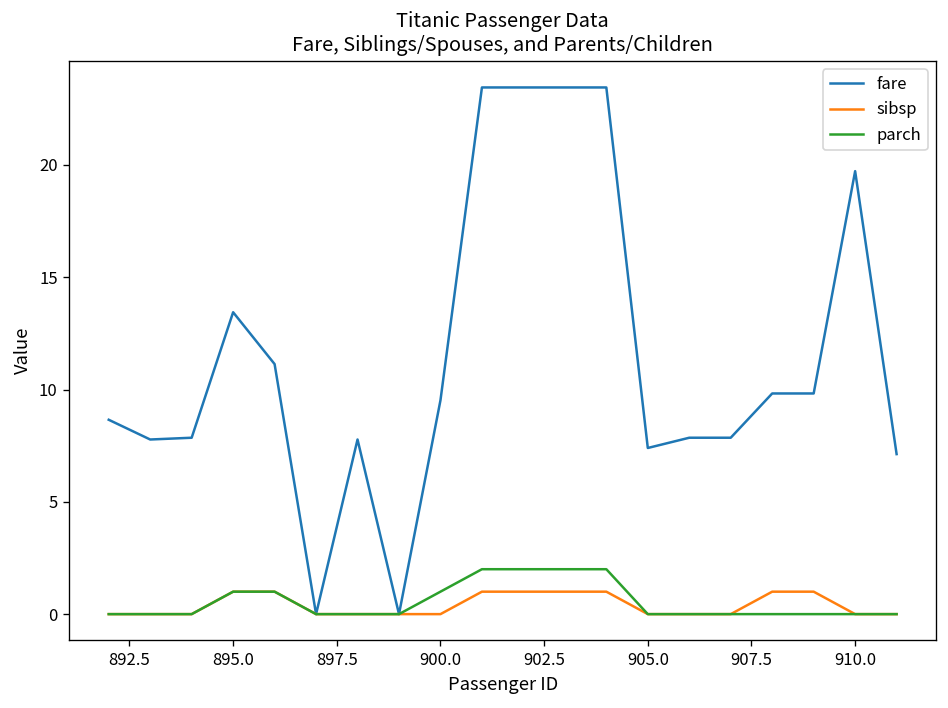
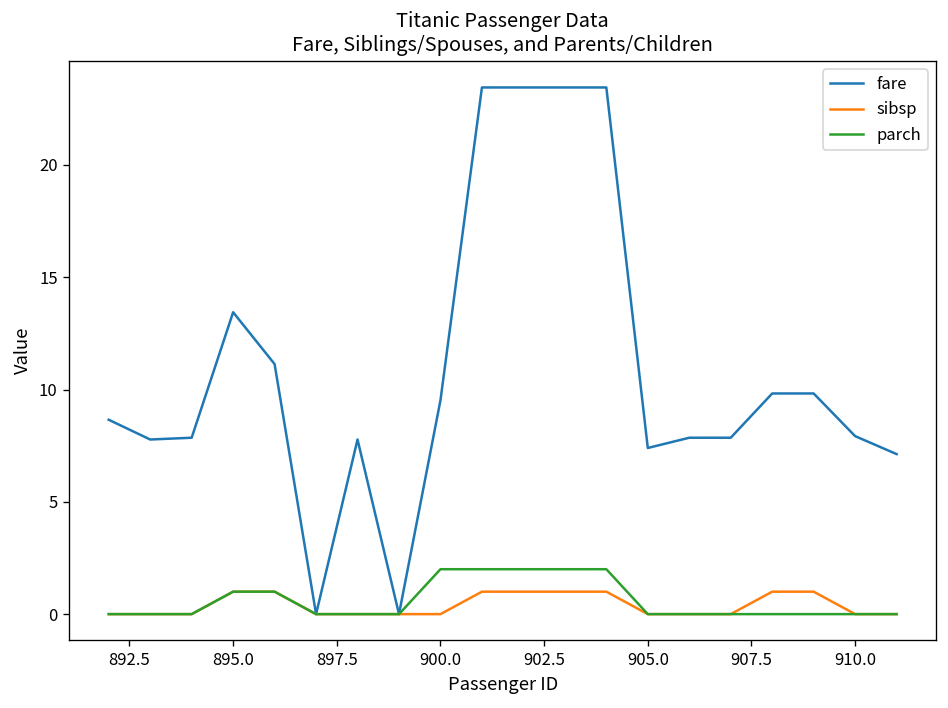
parch, 900.0: 1 -> 2
fare, 910.0: 19.7 -> 7.9
